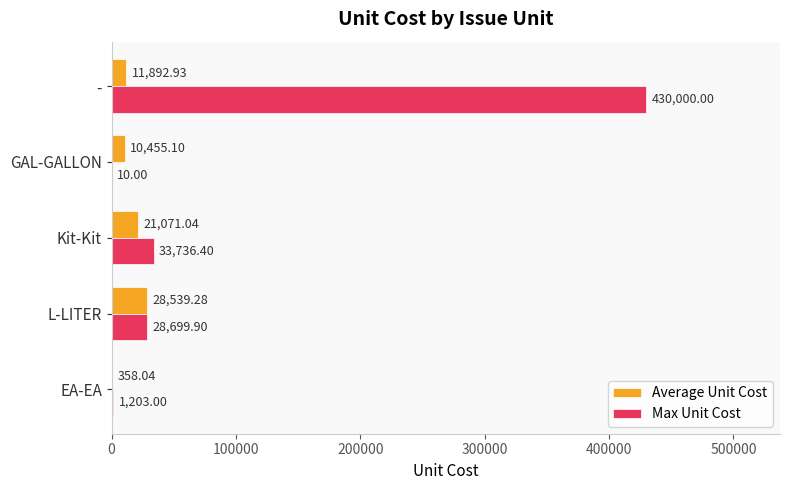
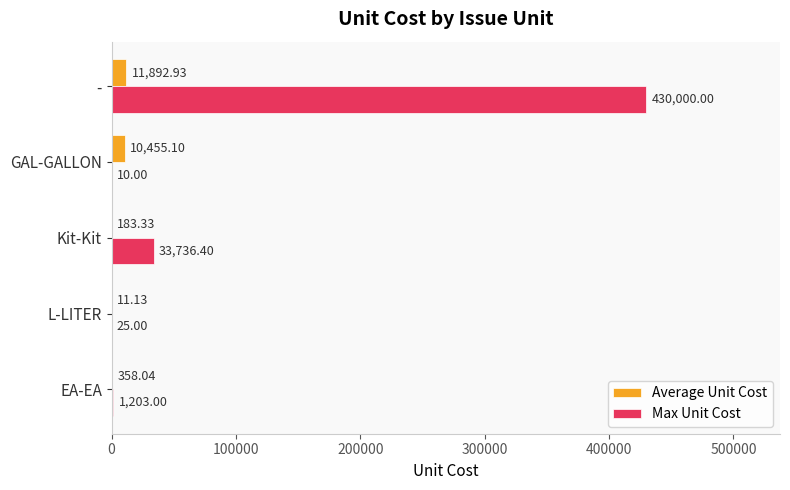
Average Unit Cost, Kit-Kit: 21,071.04 -> 183.33
Average Unit Cost, L-LITER: 28,539.28 -> 11.13
Max Unit Cost, L-LITER: 28,699.90 -> 25.00
